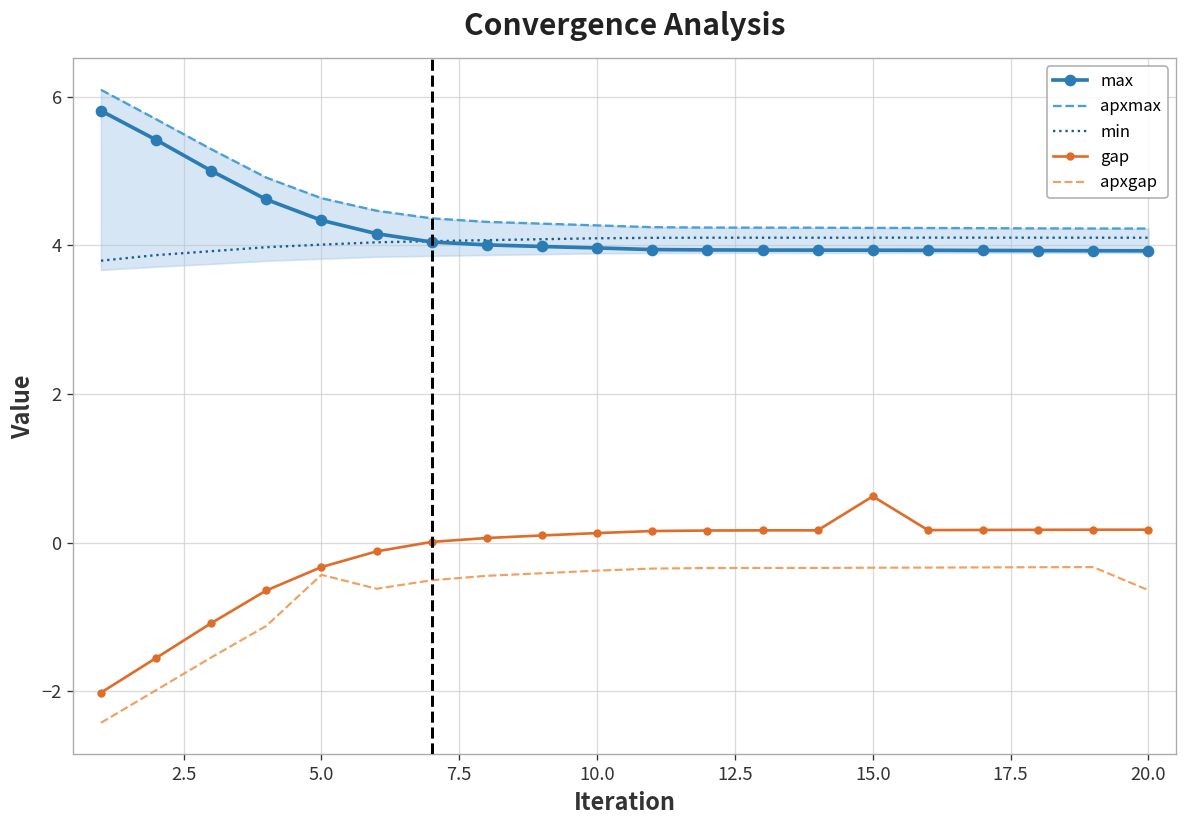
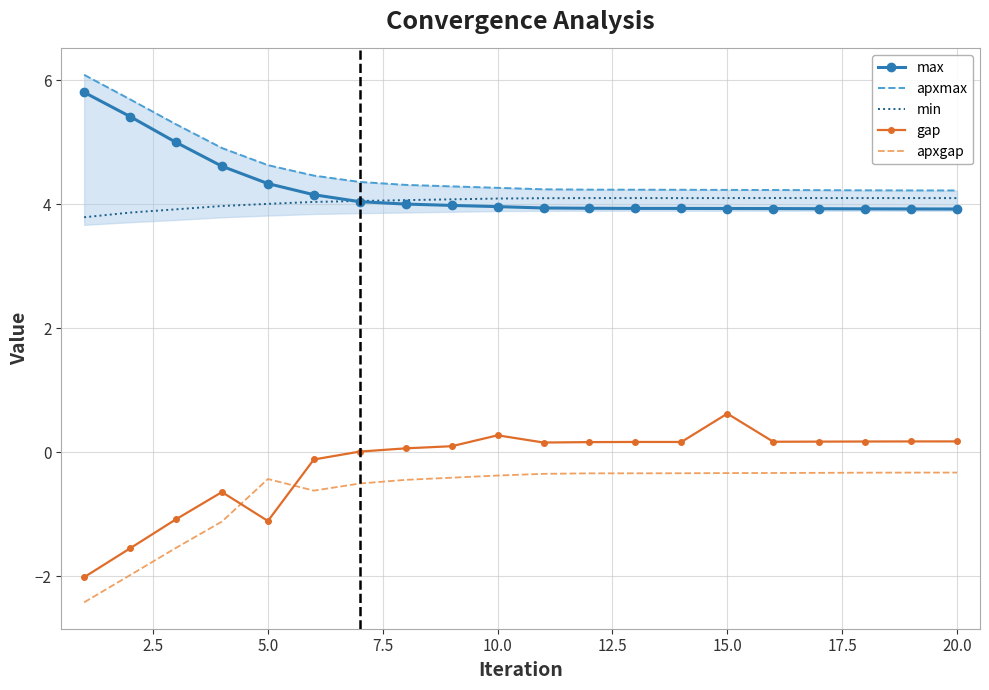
gap, 5.0: -0.3 -> -1.1
gap, 10.0: 0.1 -> 0.3
apxgap, 20.0: -0.6 -> -0.3
